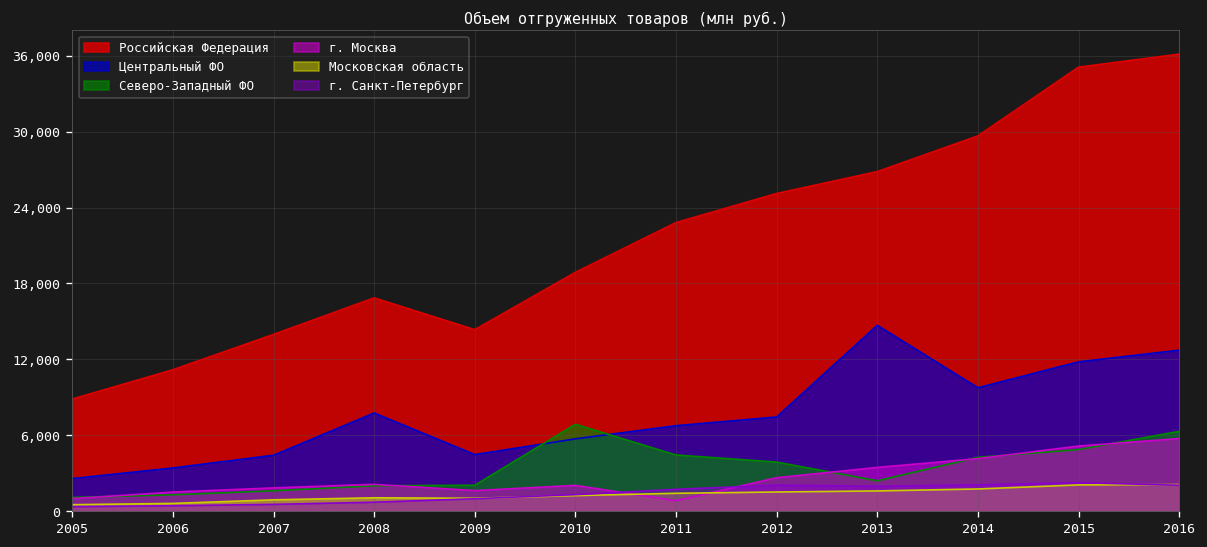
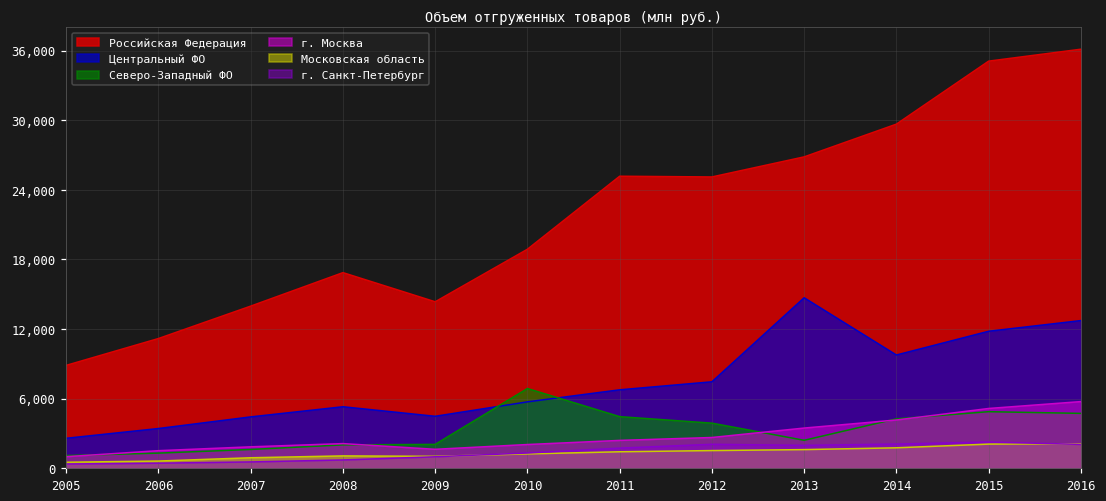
Центральный ФО, 2008: 7,800 -> 5,300
Российская Федерация, 2011: 22,800 -> 25,200
г. Москва, 2011: 800 -> 2,400
Северо-Западный ФО, 2016: 6,300 -> 4,700
